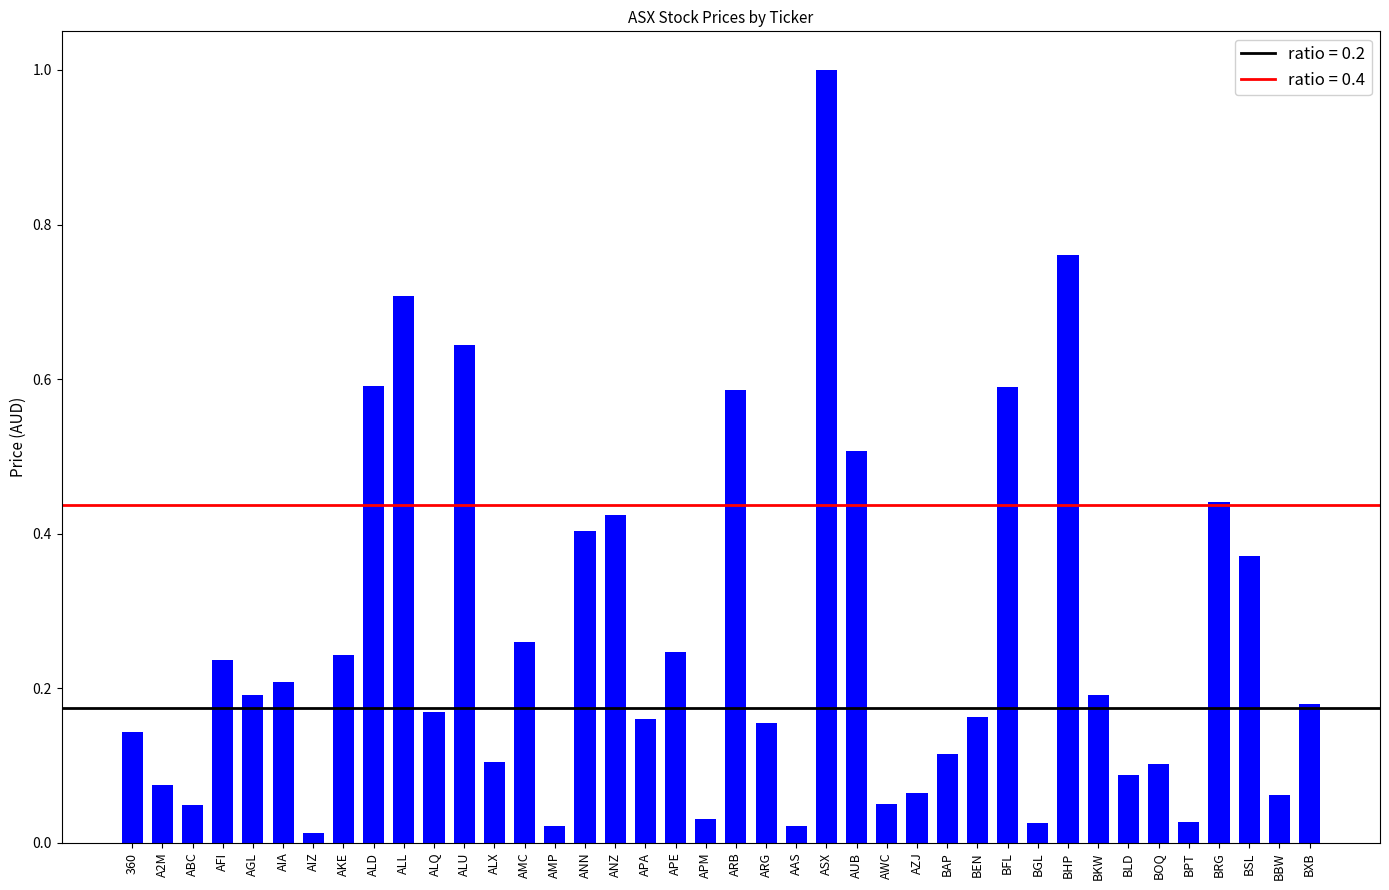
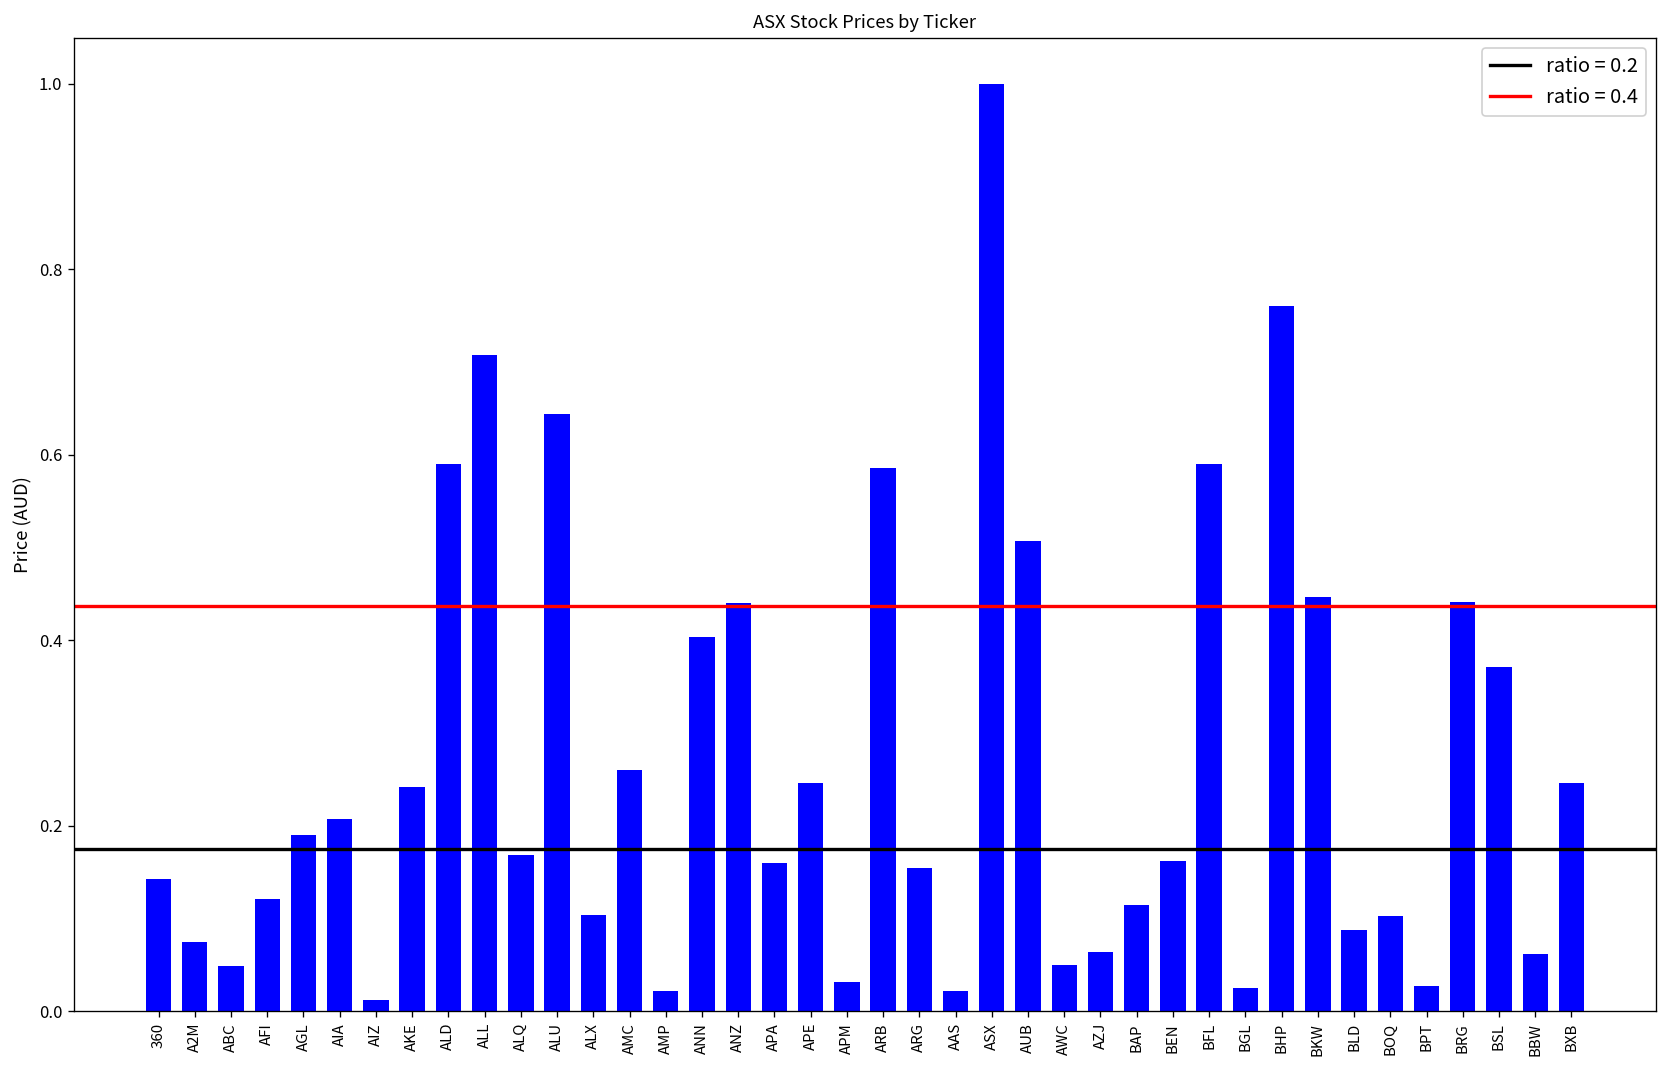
AFI: 0.24 -> 0.12
ANZ: 0.42 -> 0.44
BKW: 0.19 -> 0.45
BXB: 0.18 -> 0.25
